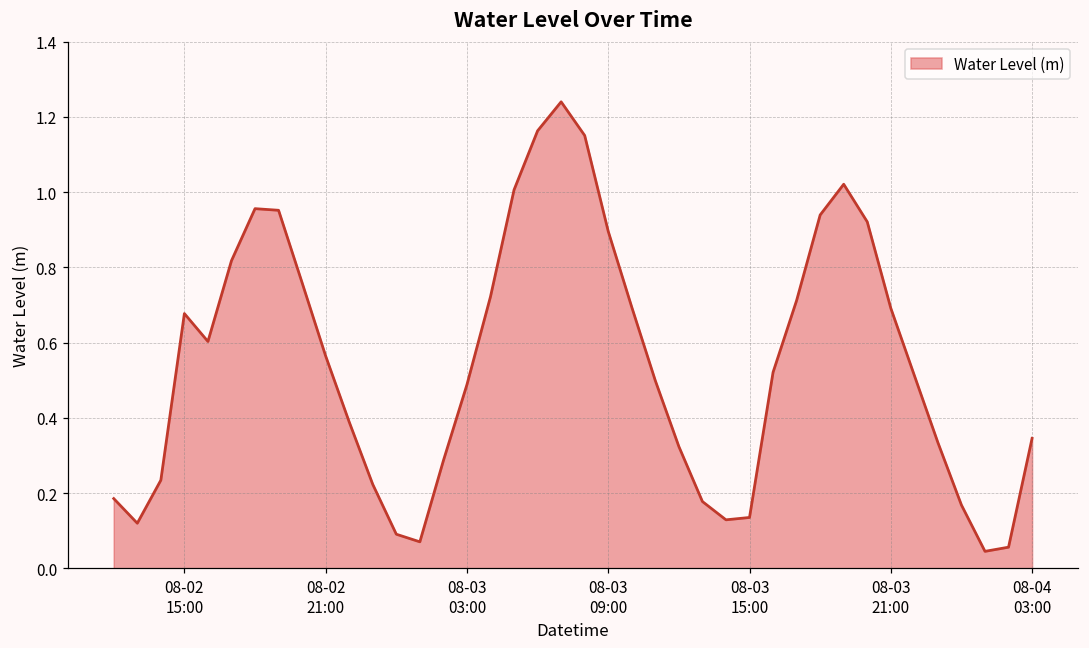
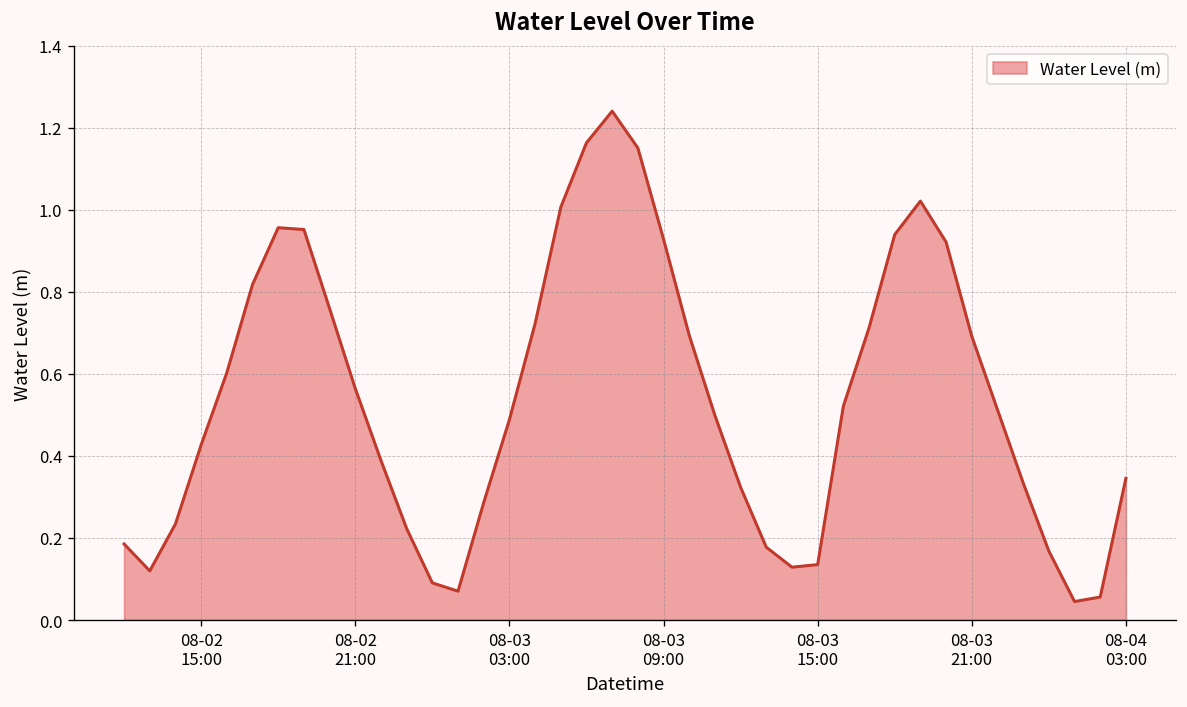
08-02 15:00: 0.68 -> 0.43
08-03 09:00: 0.90 -> 0.93
